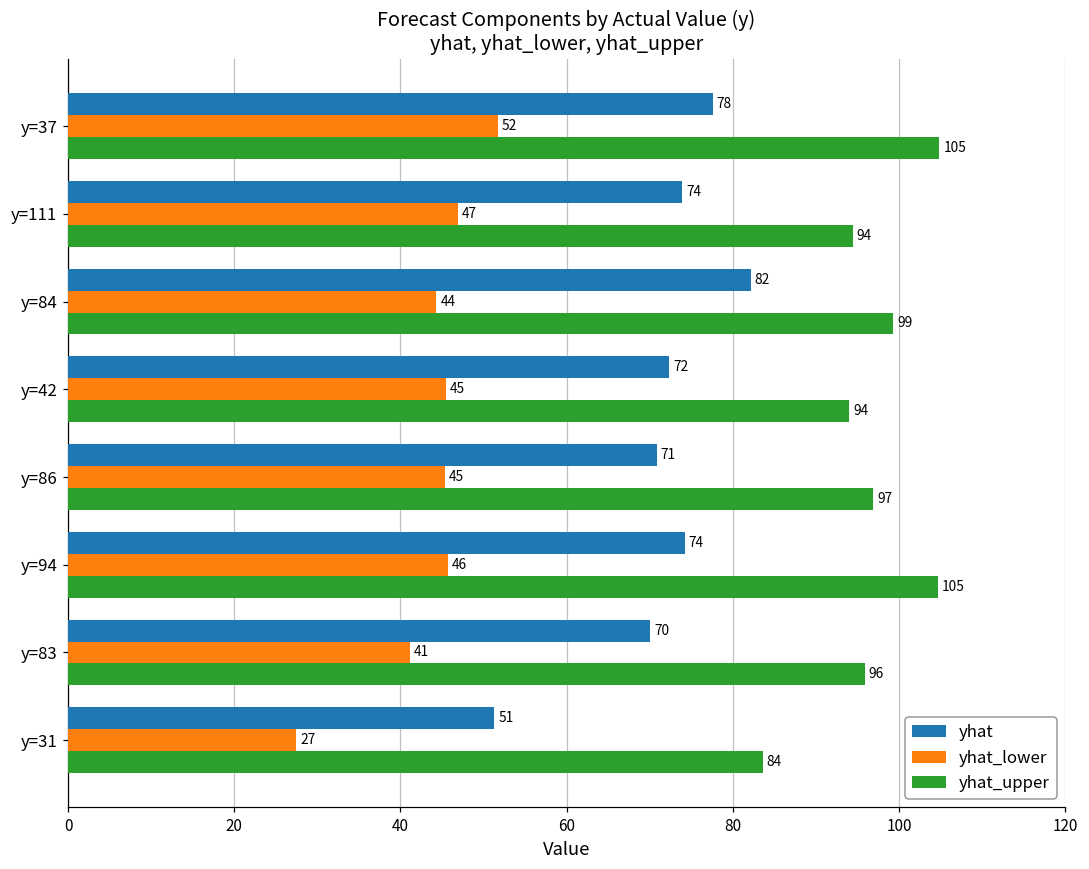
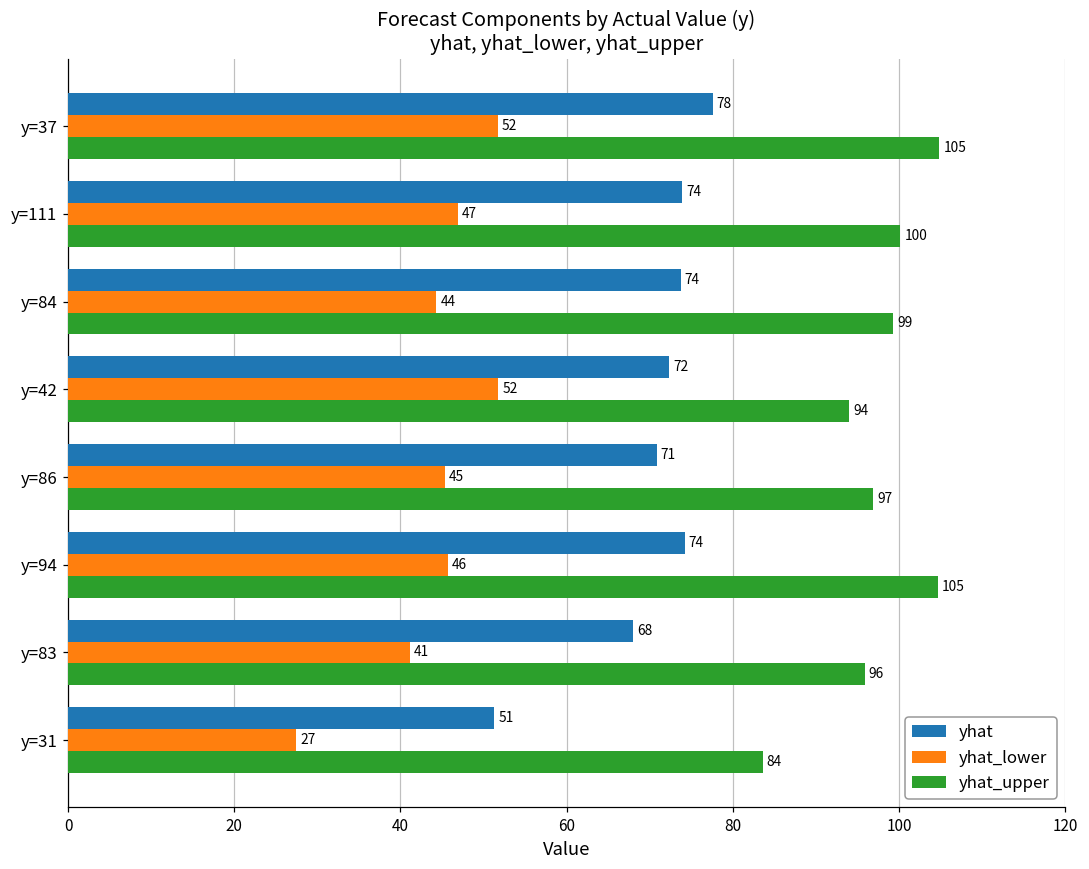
yhat_upper, y=111: 94 -> 100
yhat, y=84: 82 -> 74
yhat_lower, y=42: 45 -> 52
yhat, y=83: 70 -> 68
